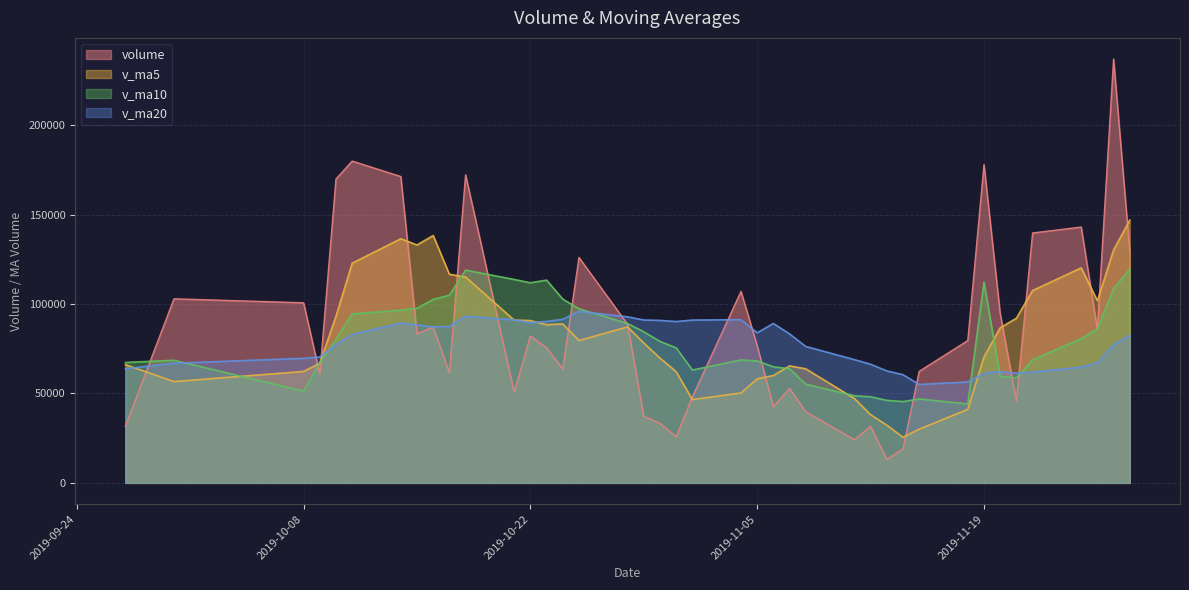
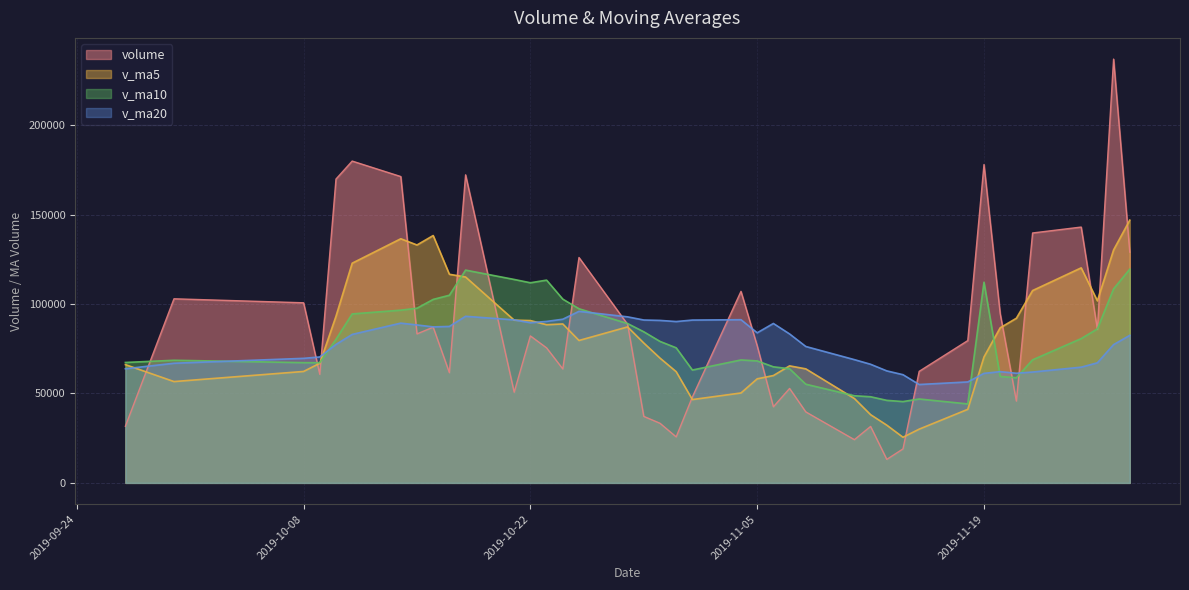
v_ma10, 2019-10-08: 51000 -> 67000
